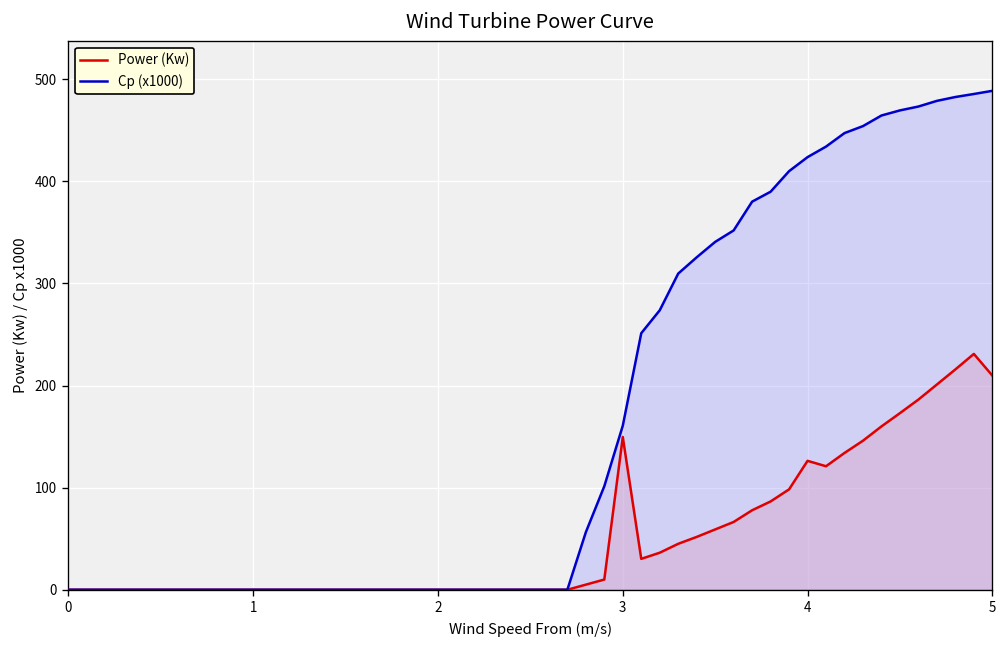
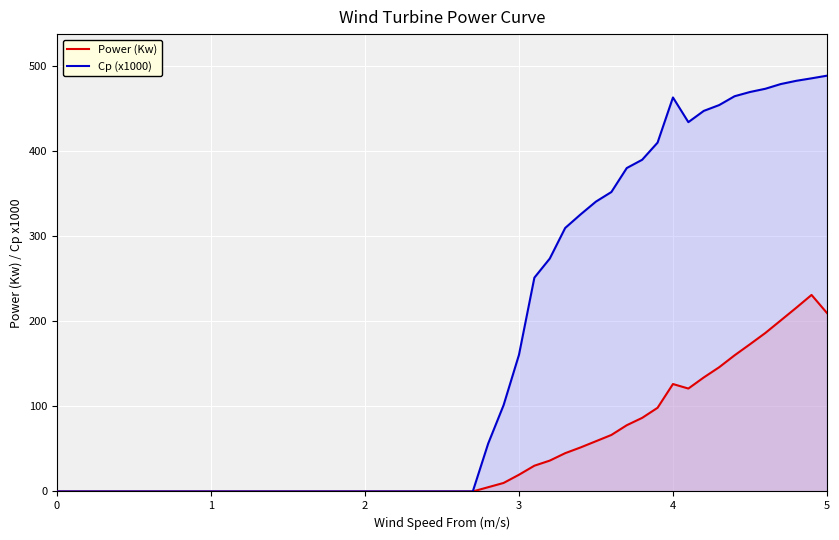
Power (Kw), 3: 150 -> 20
Cp (x1000), 4: 420 -> 460
